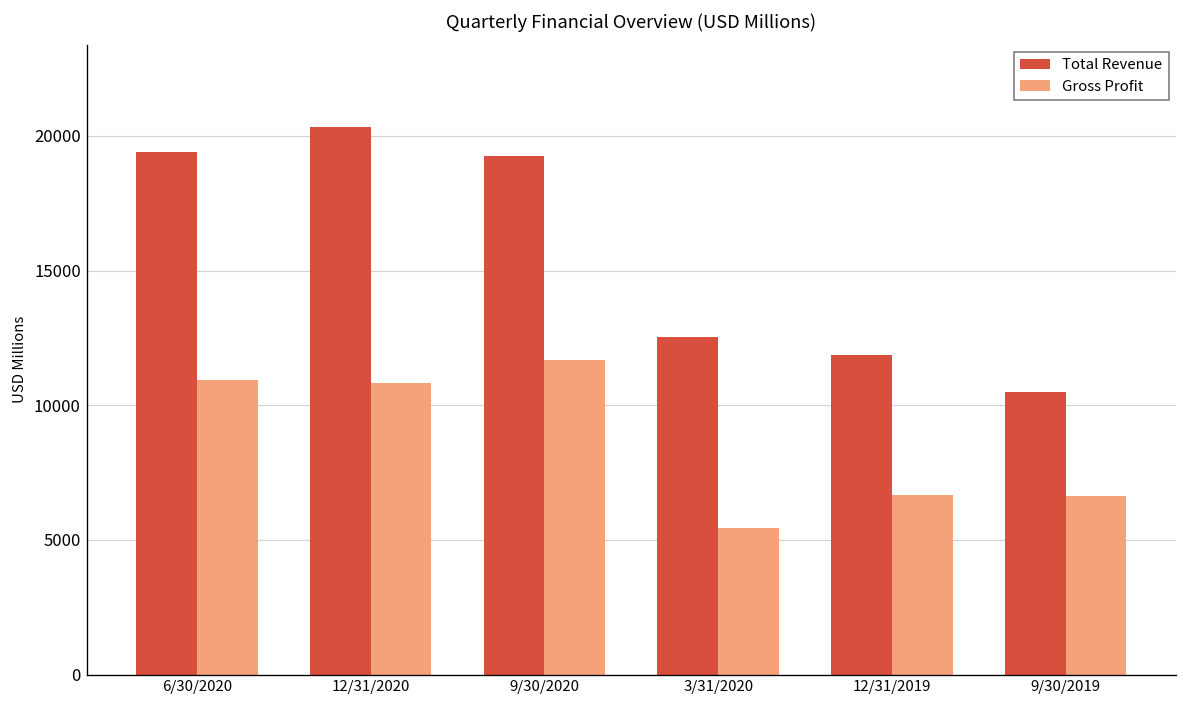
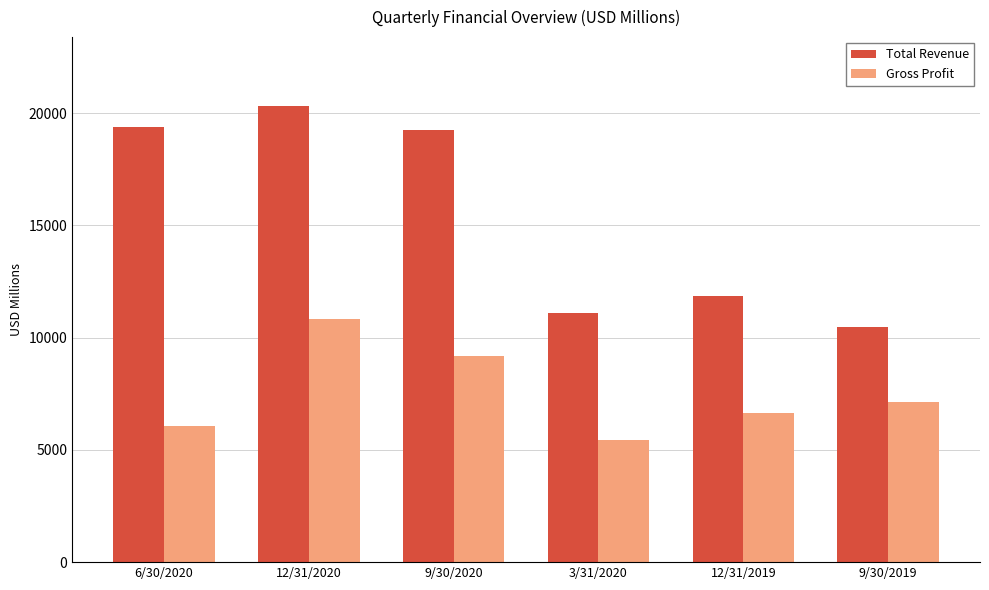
Gross Profit, 6/30/2020: 10900 -> 6000
Gross Profit, 9/30/2020: 11700 -> 9200
Total Revenue, 3/31/2020: 12500 -> 11100
Gross Profit, 9/30/2019: 6600 -> 7100
